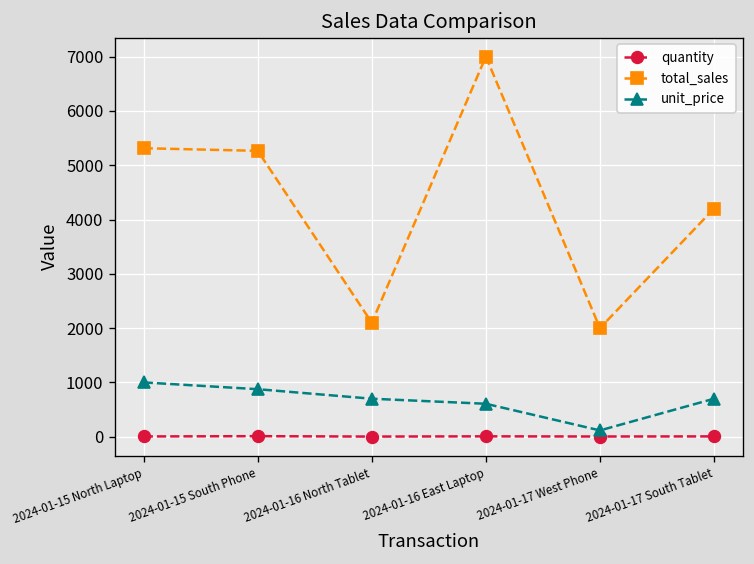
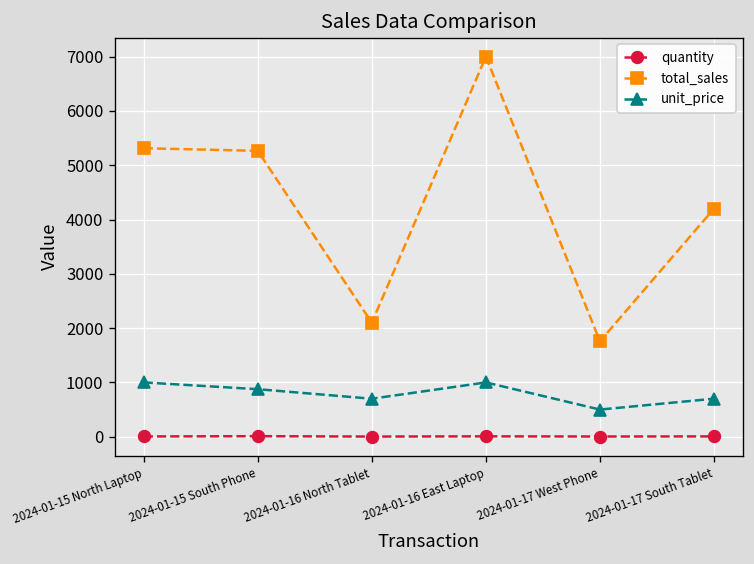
unit_price, 2024-01-16 East Laptop: 600 -> 1000
total_sales, 2024-01-17 West Phone: 2000 -> 1800
unit_price, 2024-01-17 West Phone: 100 -> 500
